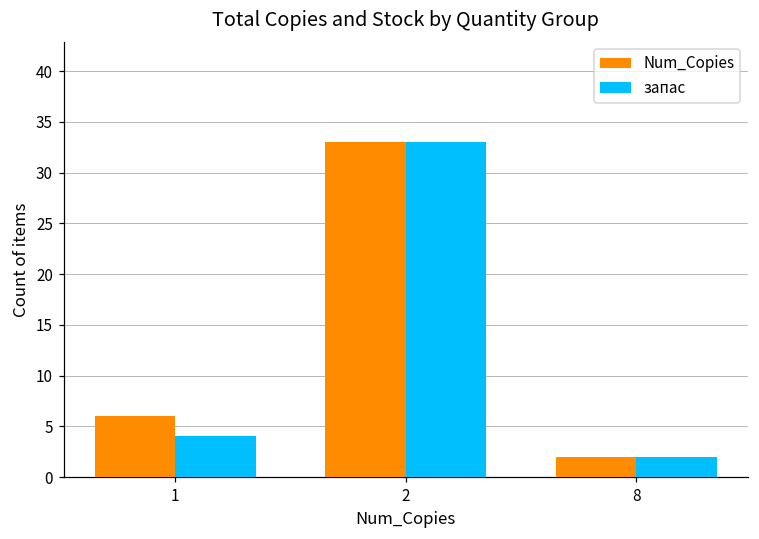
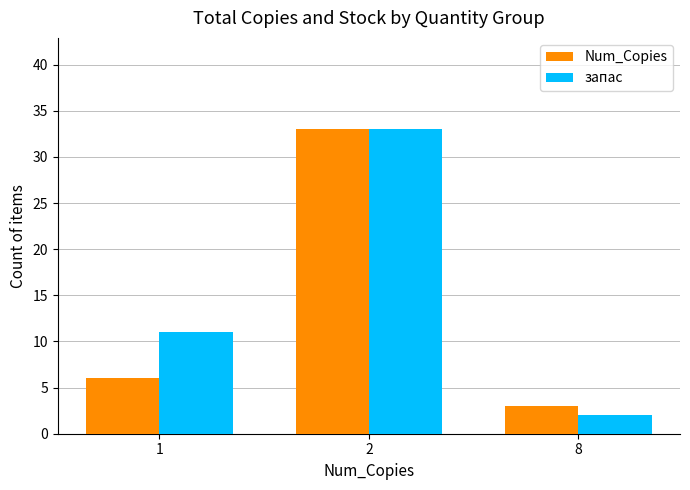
запас, 1: 4 -> 11
Num_Copies, 8: 2 -> 3
